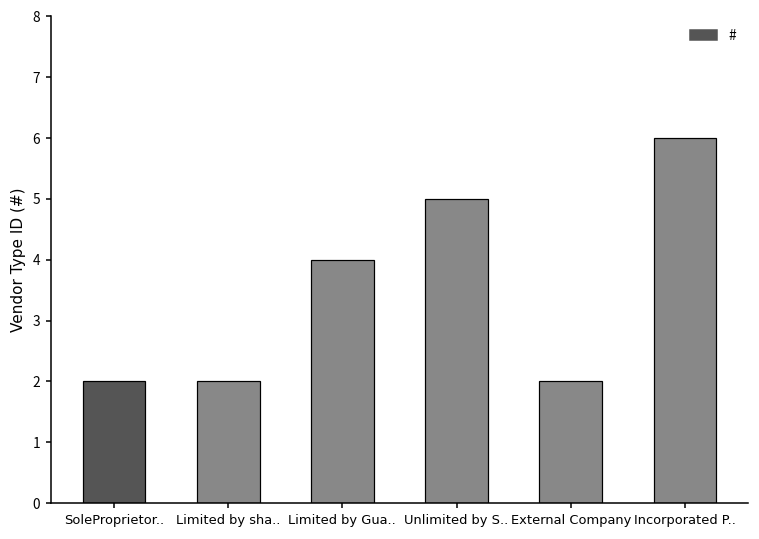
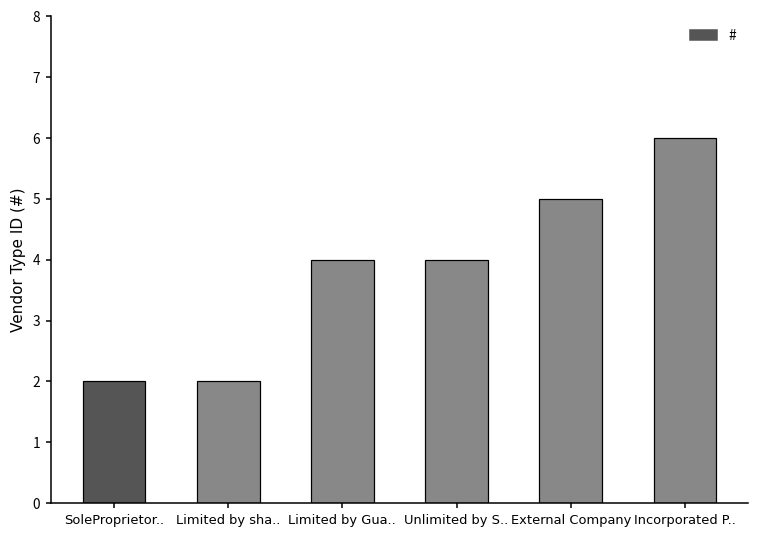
Unlimited by S..: 5 -> 4
External Company: 2 -> 5
